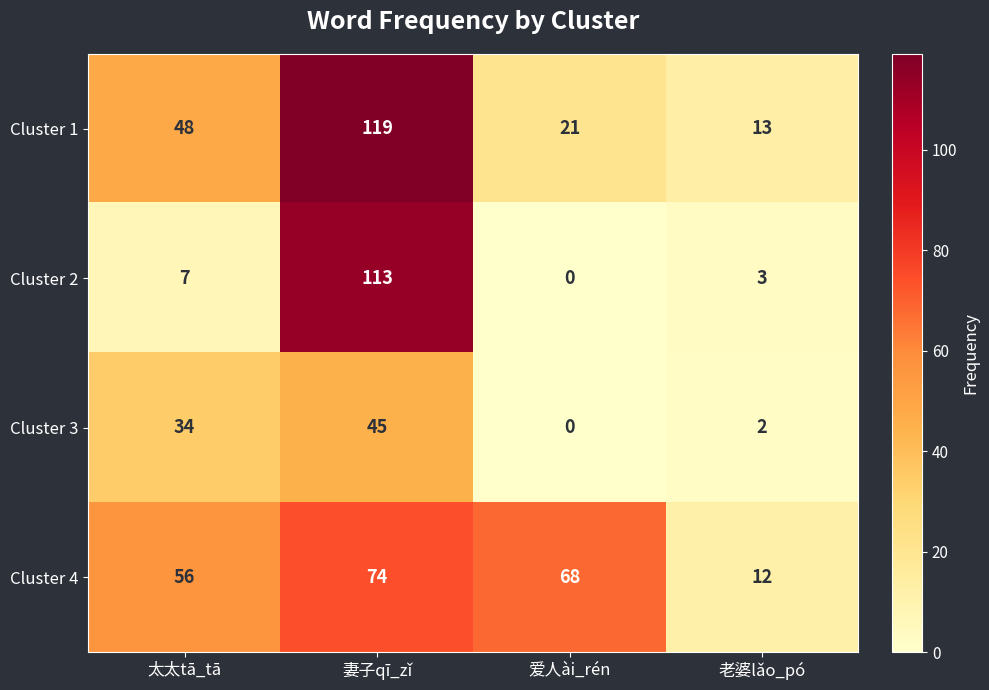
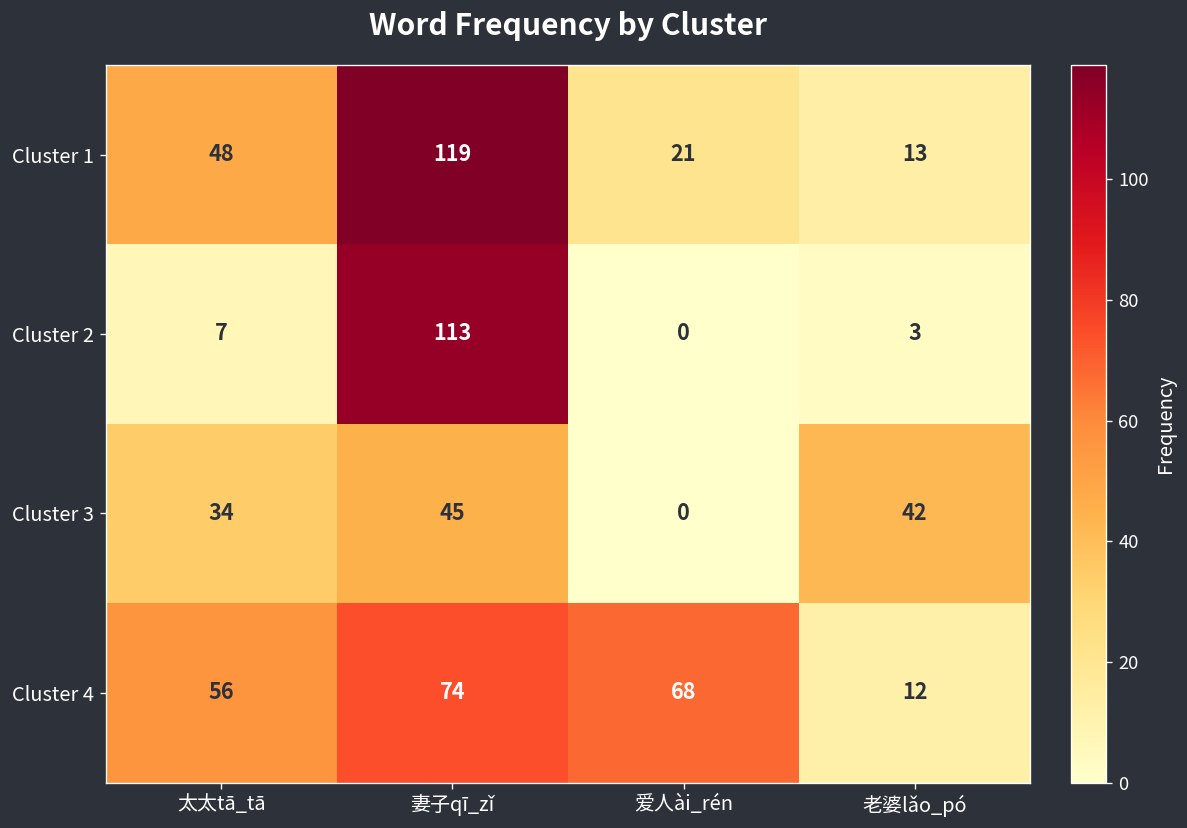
Cluster 3, 老婆lǎo_pó: 2 -> 42
